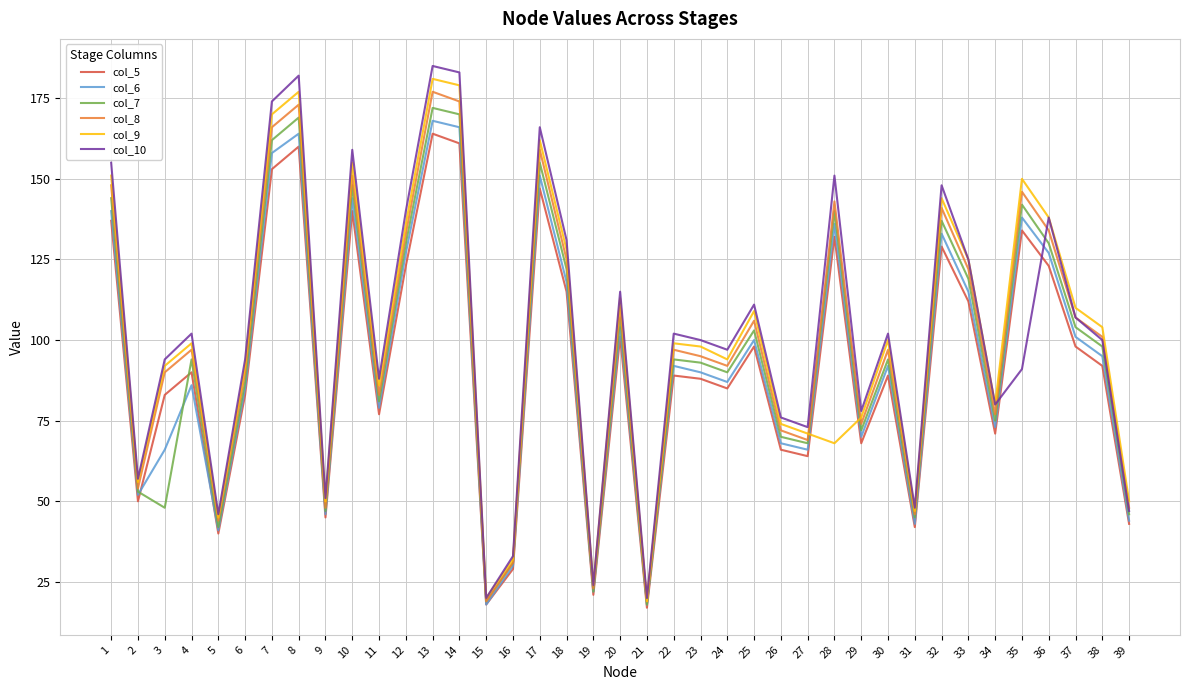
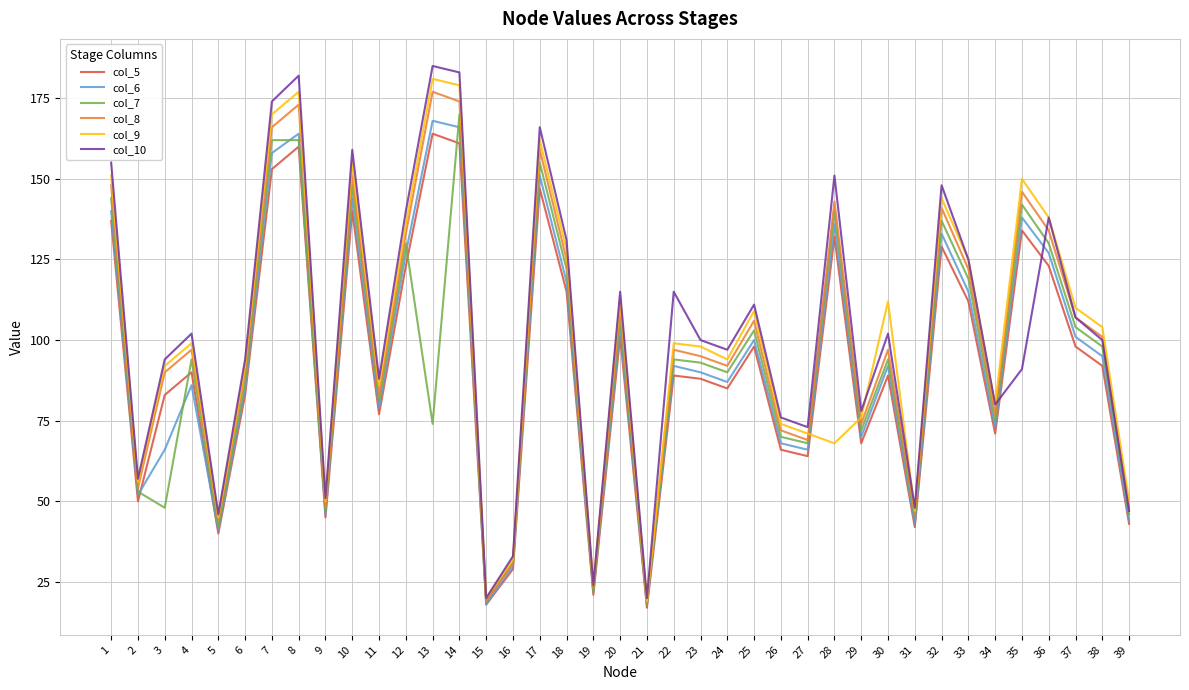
col_7, 8: 169 -> 162
col_7, 13: 172 -> 74
col_10, 22: 102 -> 115
col_9, 30: 100 -> 112
